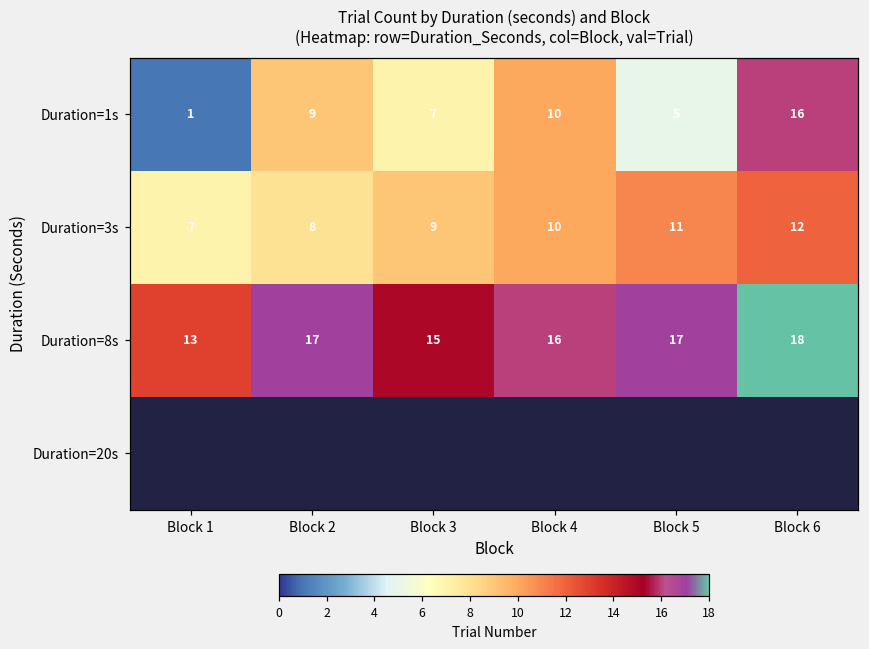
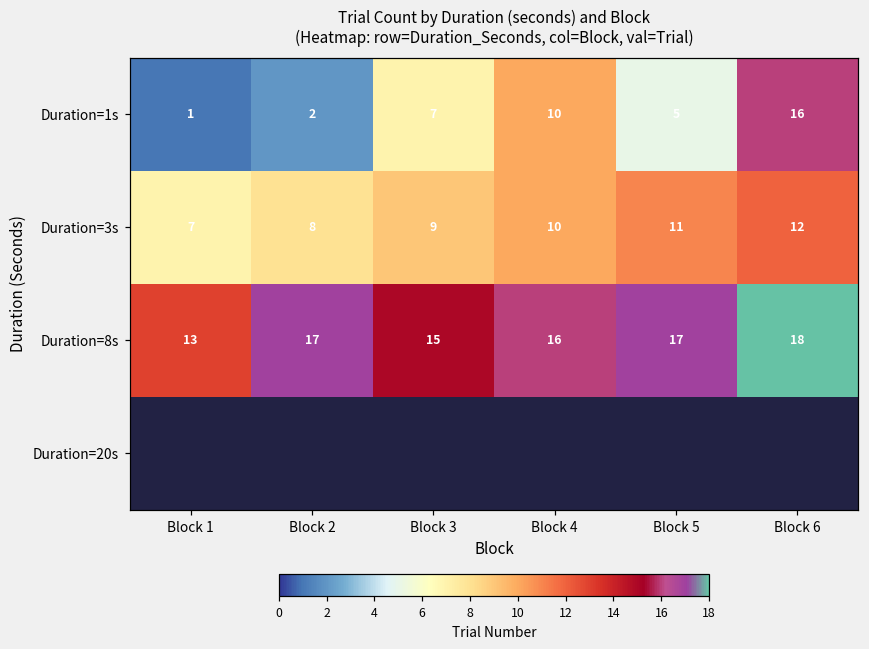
Duration=1s, Block 2: 9 -> 2
